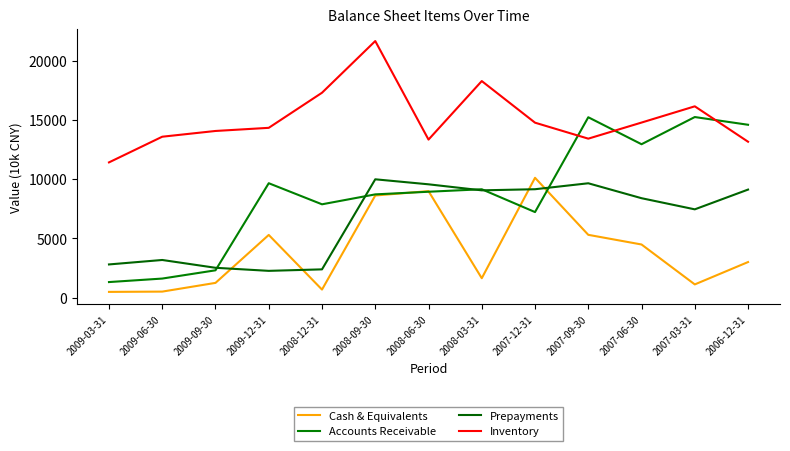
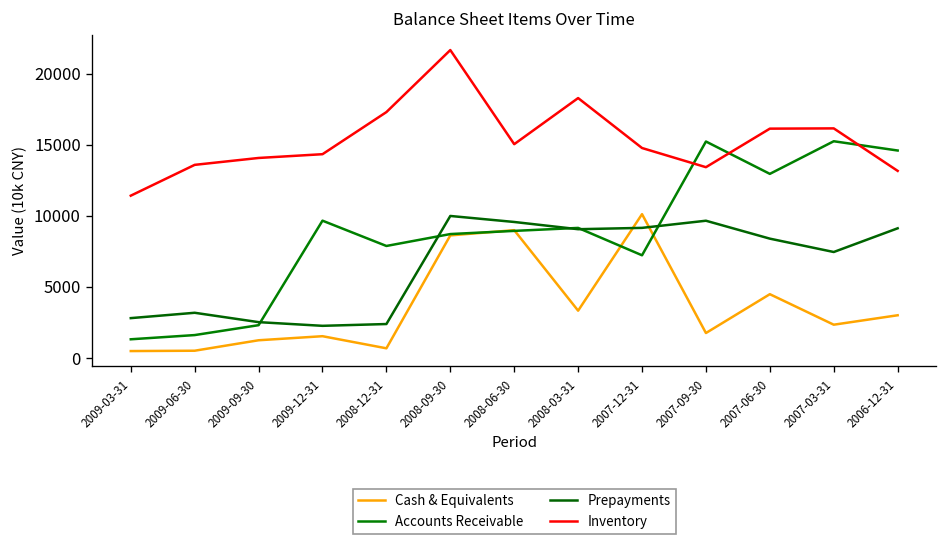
Cash & Equivalents, 2009-12-31: 5300 -> 1500
Inventory, 2008-06-30: 13300 -> 15000
Cash & Equivalents, 2008-03-31: 1600 -> 3300
Cash & Equivalents, 2007-09-30: 5300 -> 1700
Inventory, 2007-06-30: 14800 -> 16100
Cash & Equivalents, 2007-03-31: 1100 -> 2300
